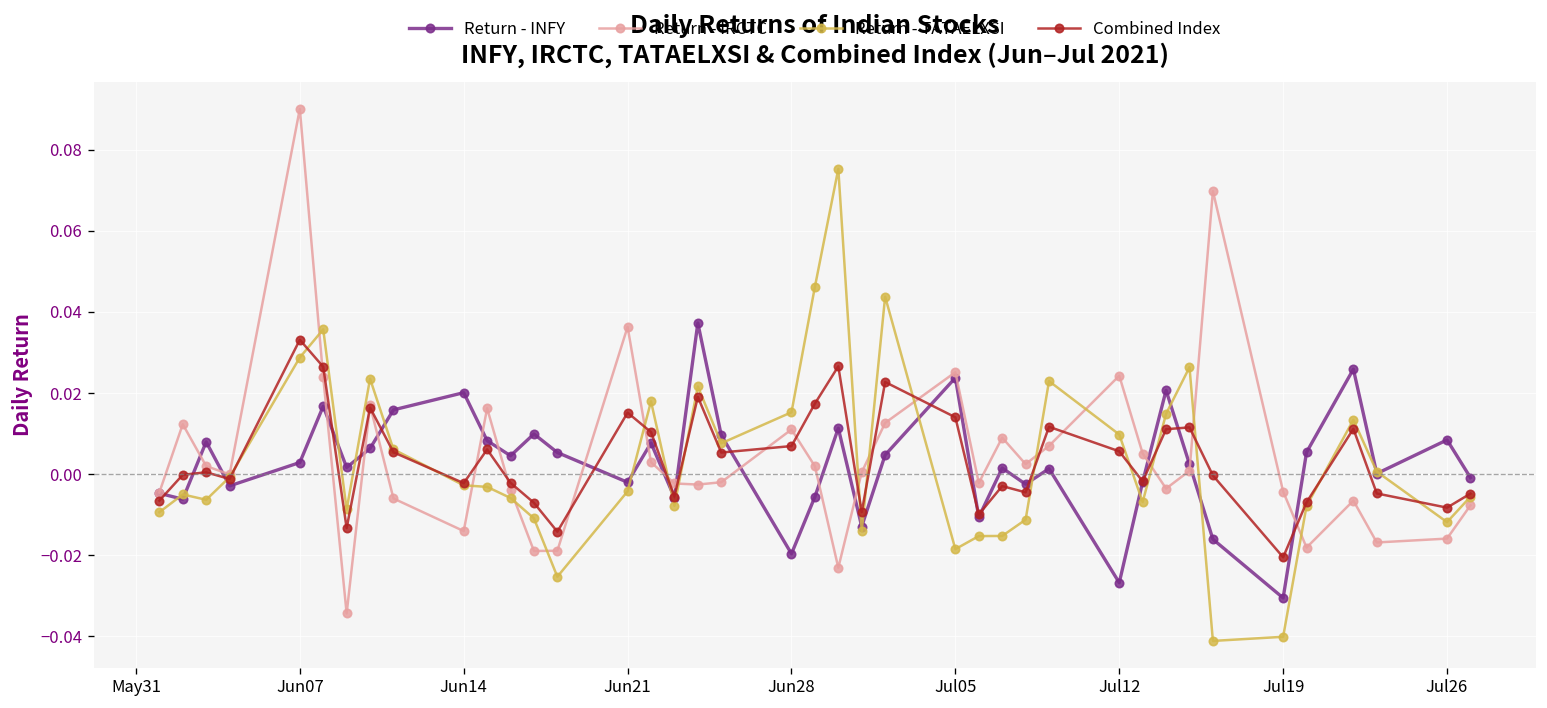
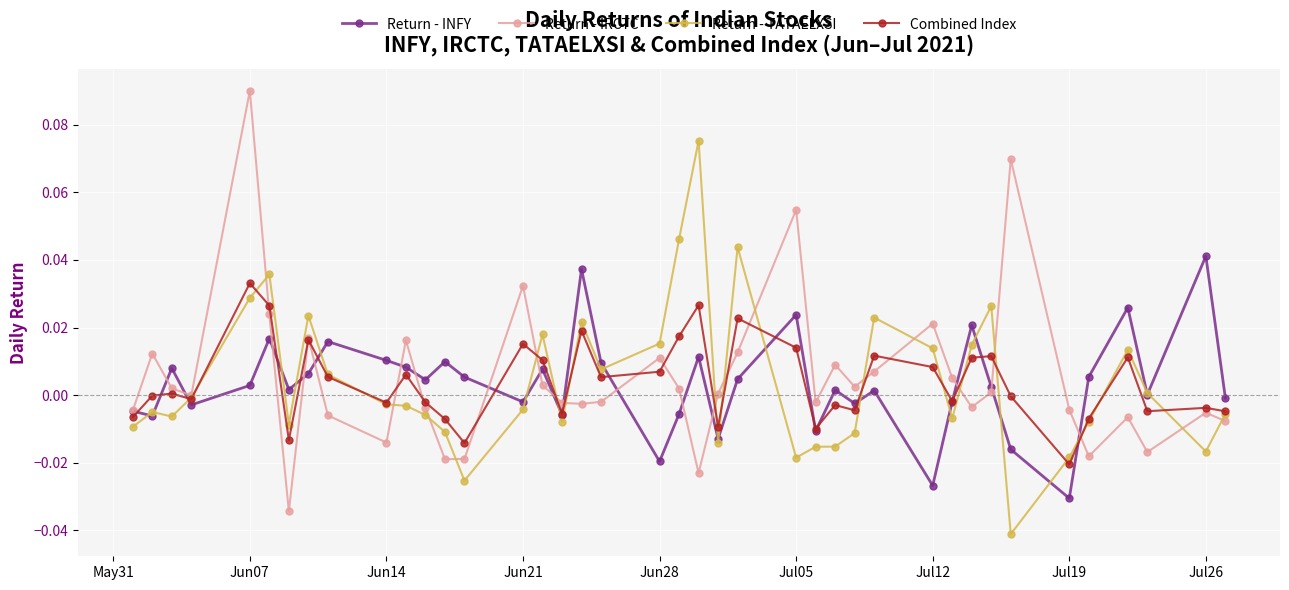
Return - INFY, Jun14: 0.020 -> 0.010
Return - IRCTC, Jun21: 0.036 -> 0.032
Return - IRCTC, Jul05: 0.025 -> 0.055
Return - IRCTC, Jul12: 0.024 -> 0.021
Return - TATAELXSI, Jul12: 0.010 -> 0.014
Combined Index, Jul12: 0.006 -> 0.008
Return - TATAELXSI, Jul19: -0.040 -> -0.018
Return - INFY, Jul26: 0.008 -> 0.041
Return - IRCTC, Jul26: -0.016 -> -0.005
Return - TATAELXSI, Jul26: -0.012 -> -0.017
Combined Index, Jul26: -0.008 -> -0.004
